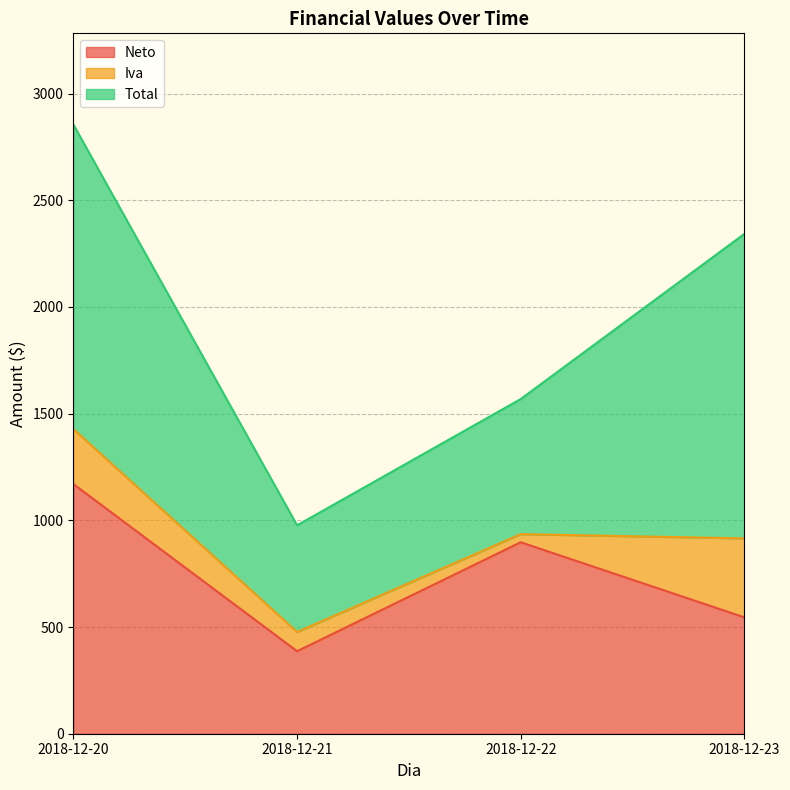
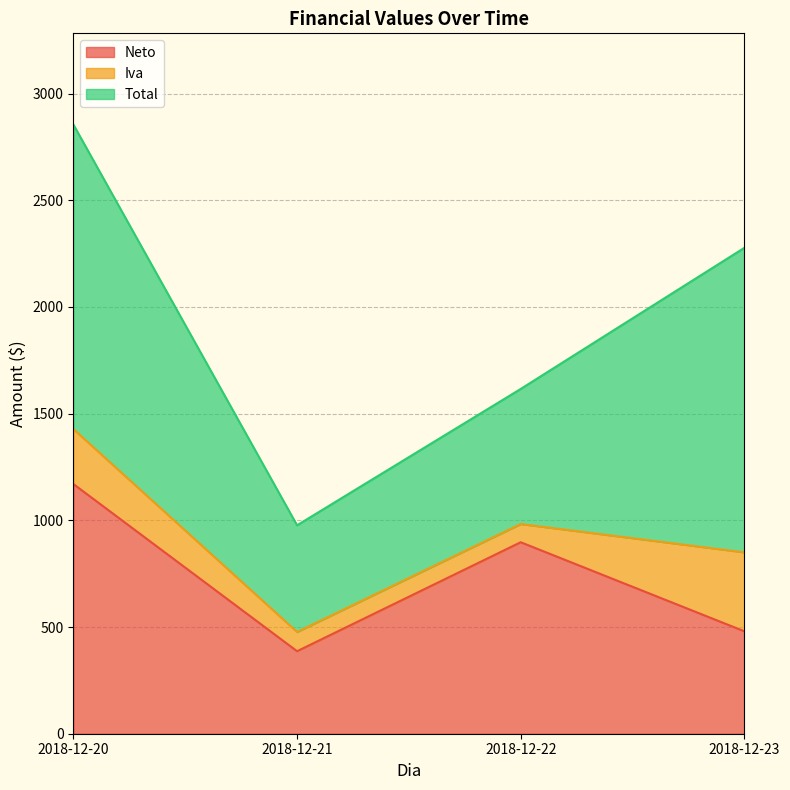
Iva, 2018-12-22: 40 -> 90
Neto, 2018-12-23: 550 -> 480
